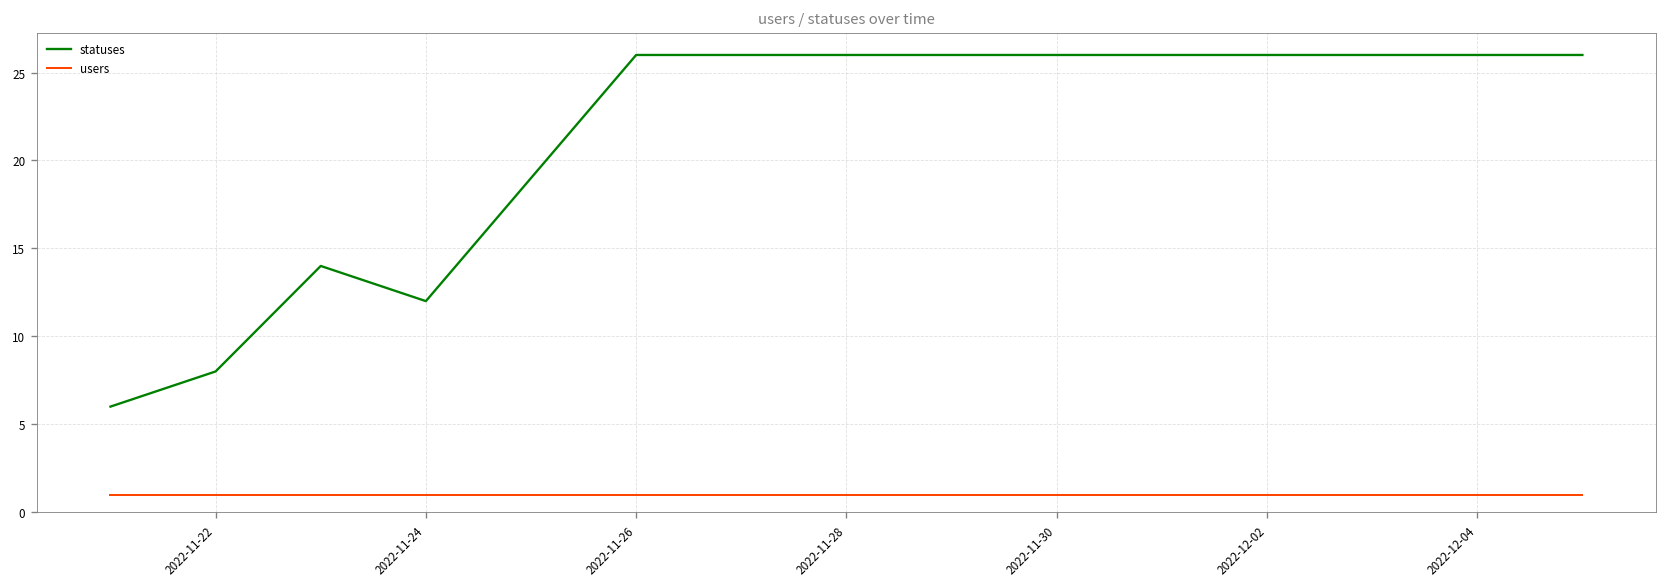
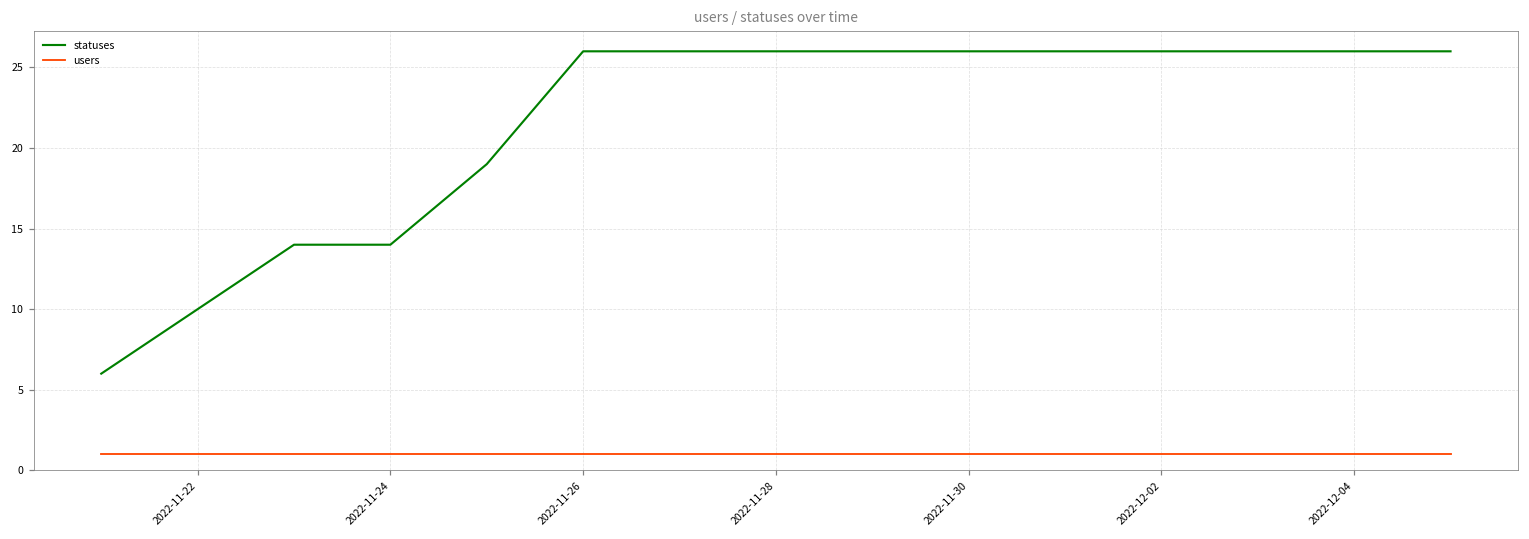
statuses, 2022-11-22: 8 -> 10
statuses, 2022-11-24: 12 -> 14
